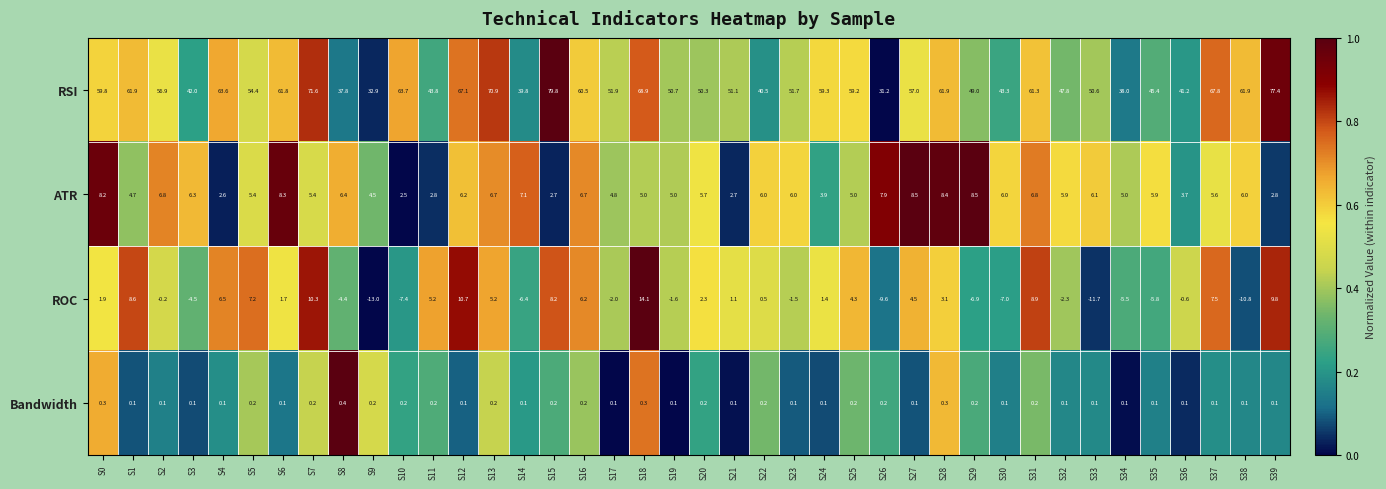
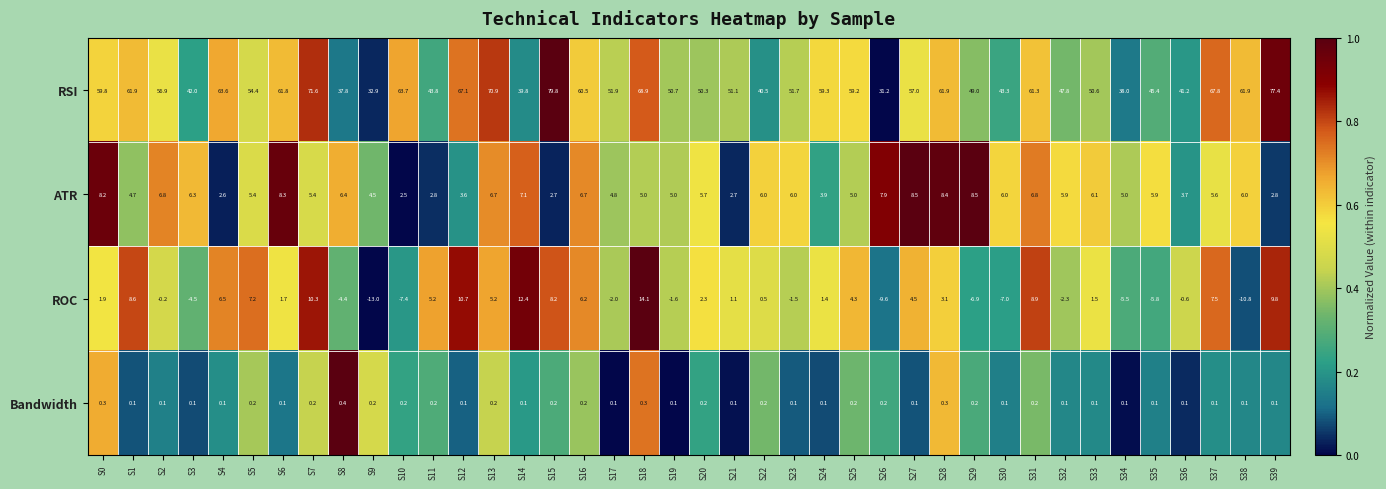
ATR, S12: 6.2 -> 3.6
ROC, S14: -6.4 -> 12.4
ROC, S33: -11.7 -> 1.5
